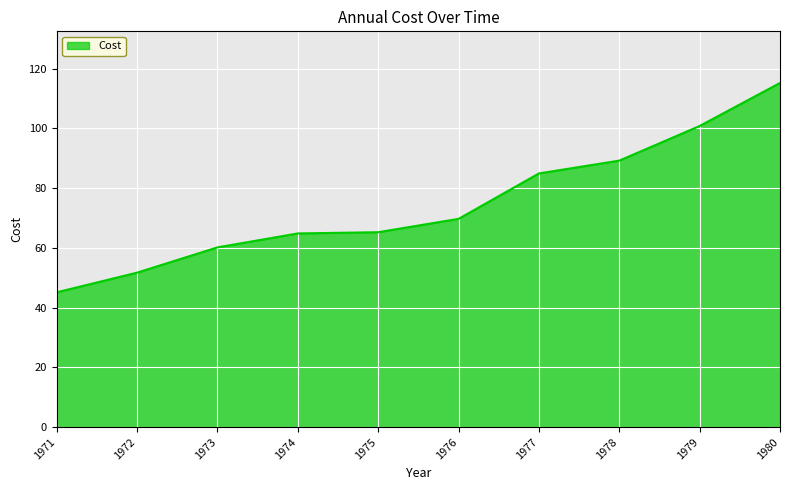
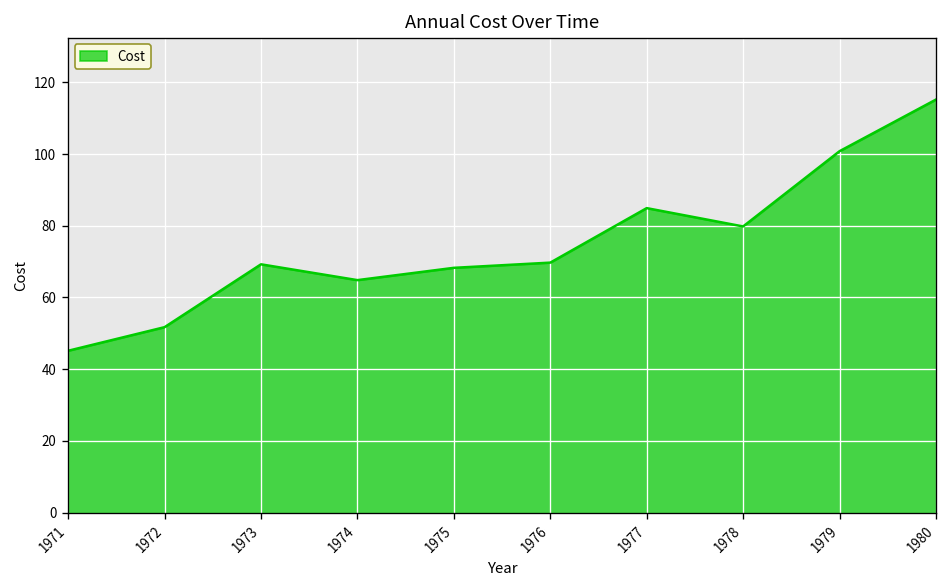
1973: 60 -> 69
1975: 65 -> 68
1978: 89 -> 80
